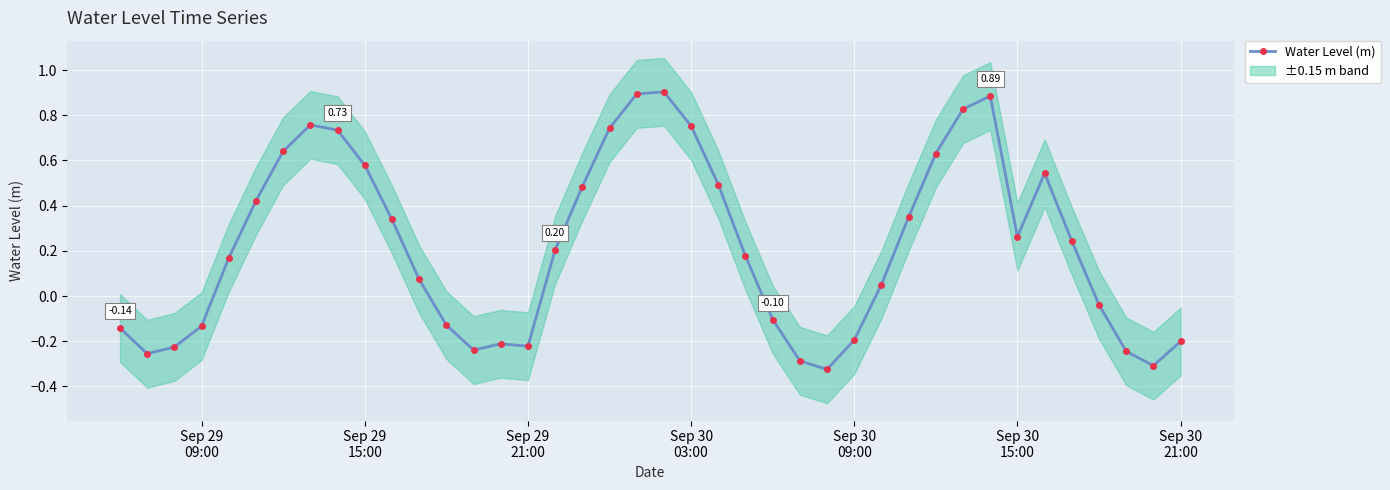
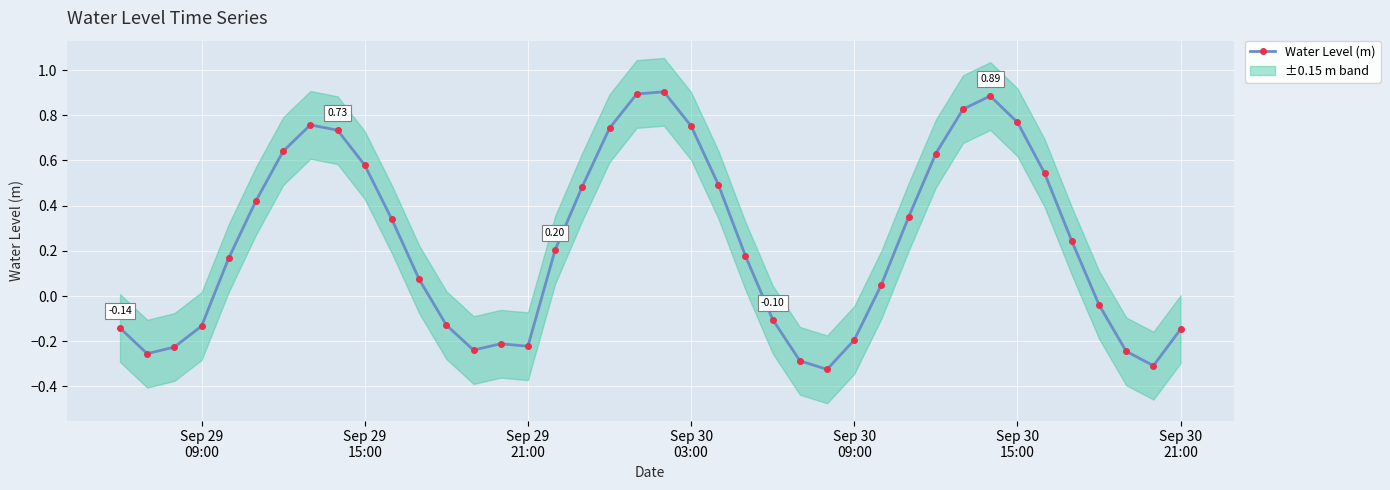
Water Level (m), Sep 30 15:00: 0.26 -> 0.77
Water Level (m), Sep 30 21:00: -0.20 -> -0.15
